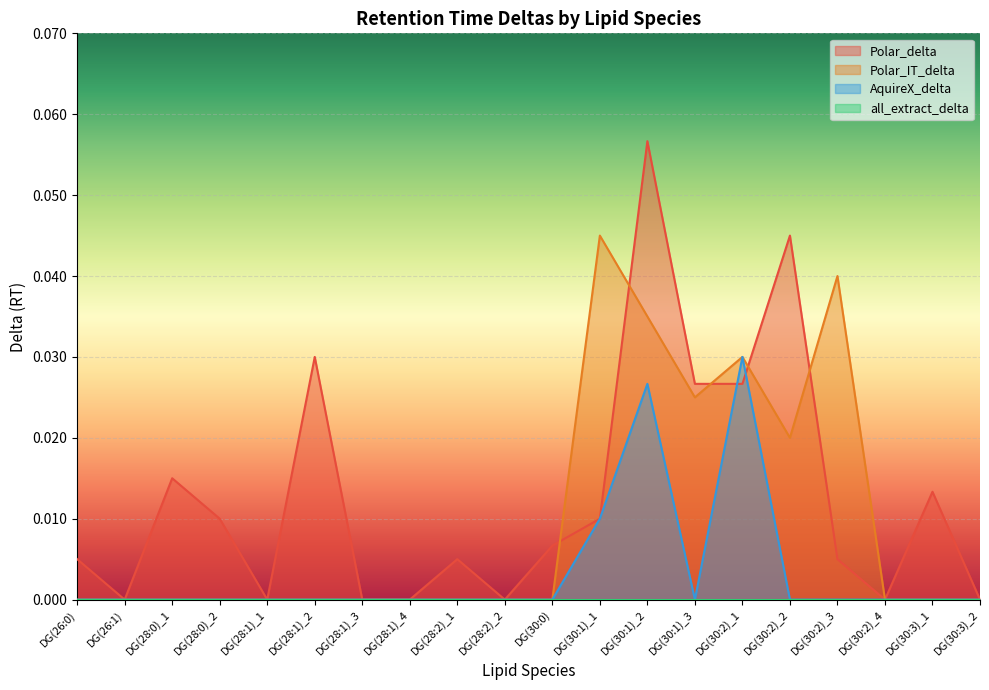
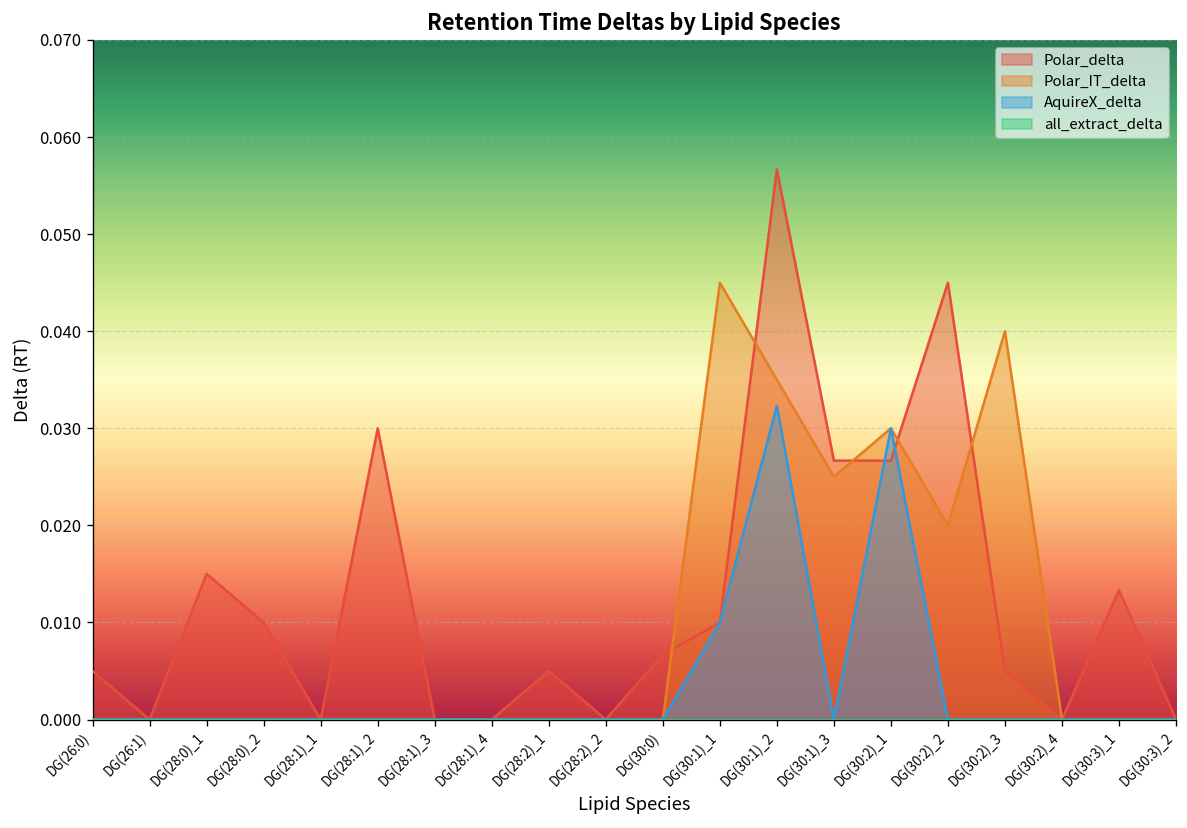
AquireX_delta, DG(30:1)_2: 0.027 -> 0.032
